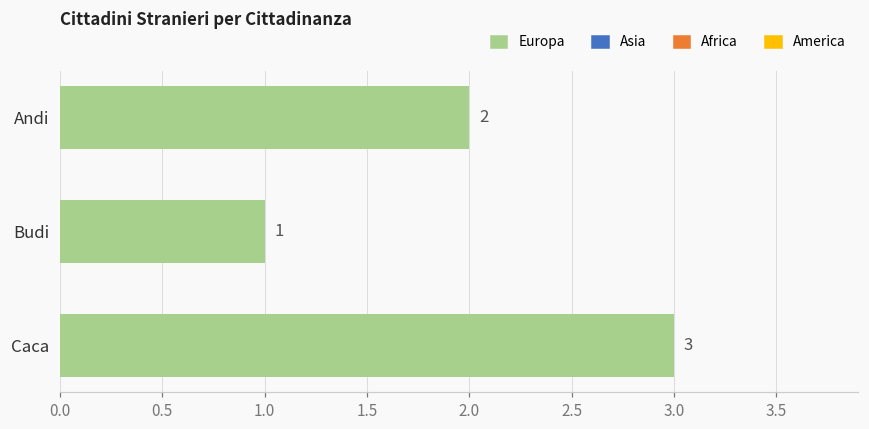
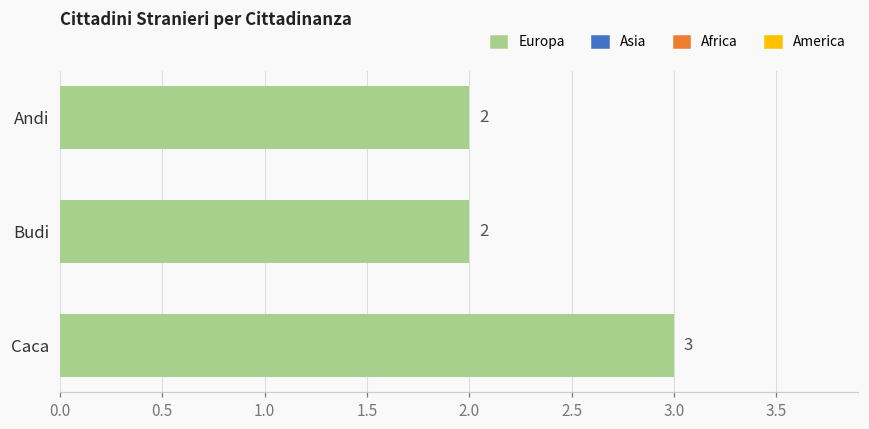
Budi: 1 -> 2
